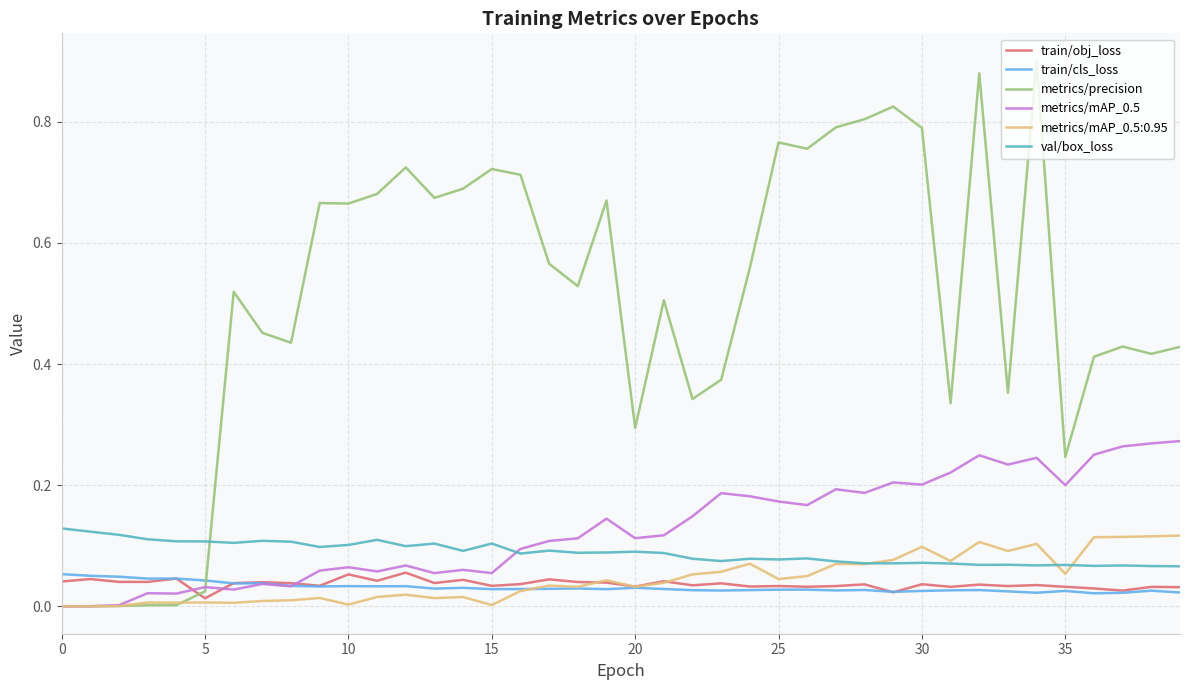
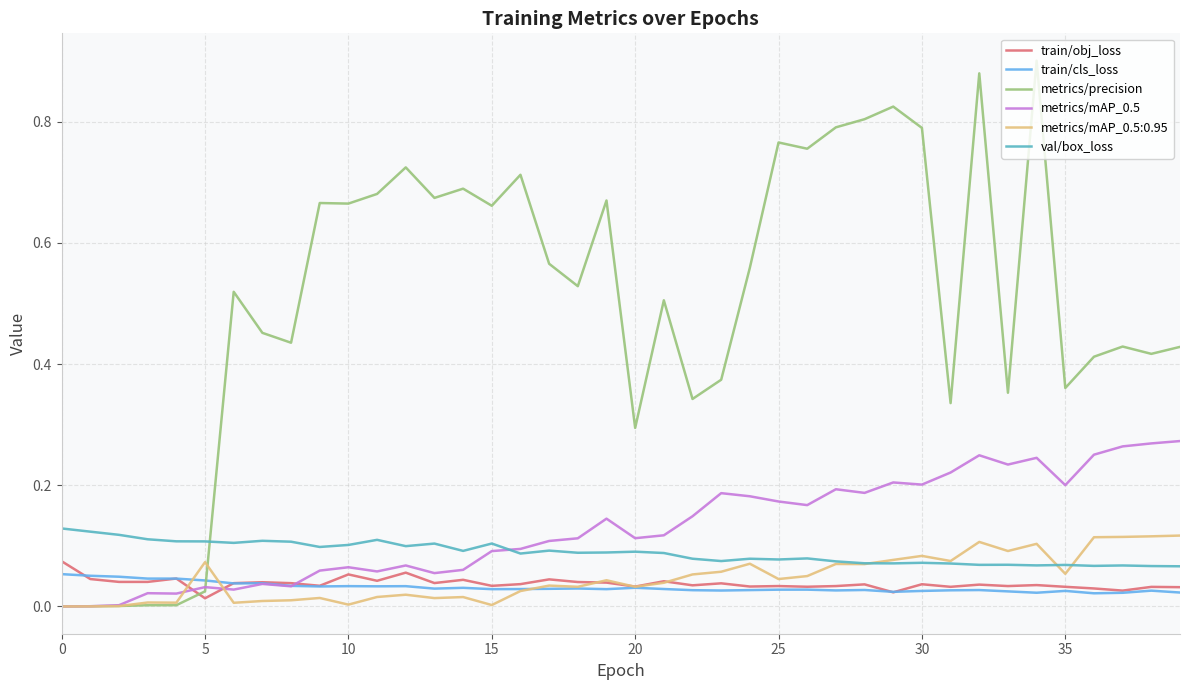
train/obj_loss, 0: 0.04 -> 0.07
metrics/mAP_0.5:0.95, 5: 0.01 -> 0.07
metrics/precision, 15: 0.72 -> 0.66
metrics/mAP_0.5, 15: 0.06 -> 0.09
metrics/mAP_0.5:0.95, 30: 0.10 -> 0.08
metrics/precision, 35: 0.25 -> 0.36
